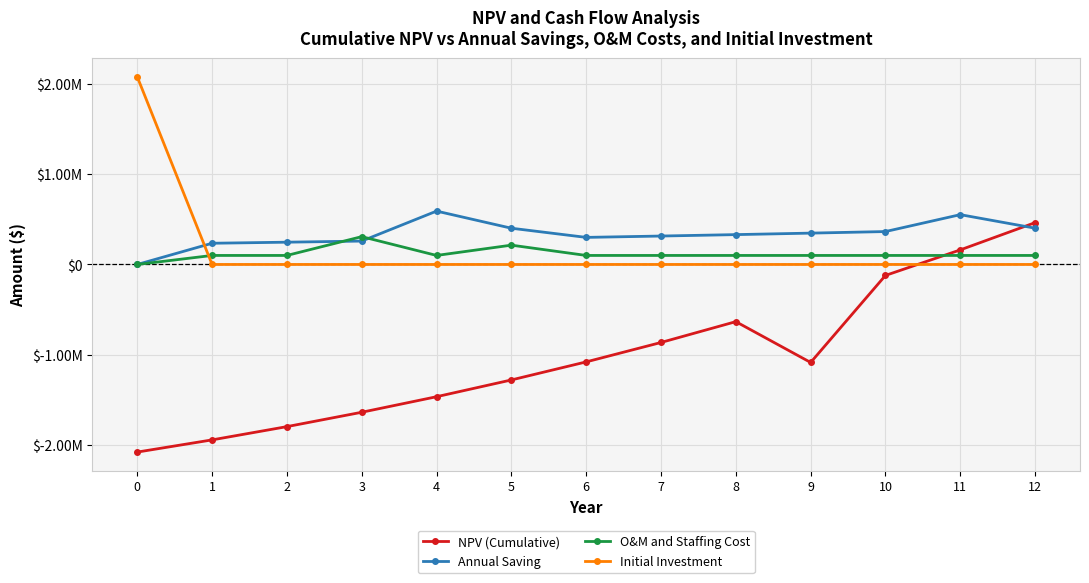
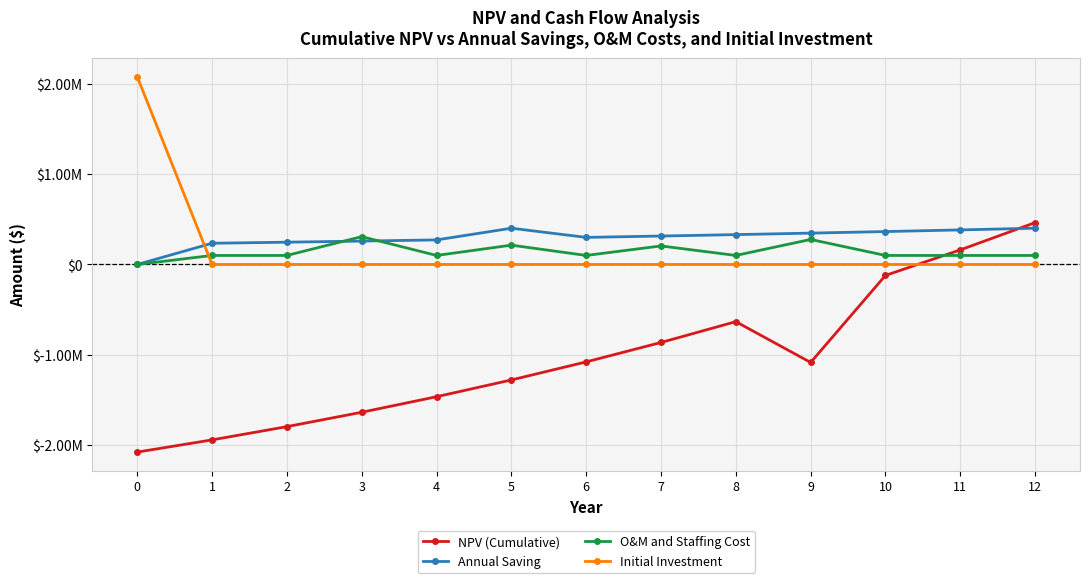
Annual Saving, 4: $600000 -> $300000
O&M and Staffing Cost, 7: $100000 -> $200000
O&M and Staffing Cost, 9: $100000 -> $300000
Annual Saving, 11: $600000 -> $400000
